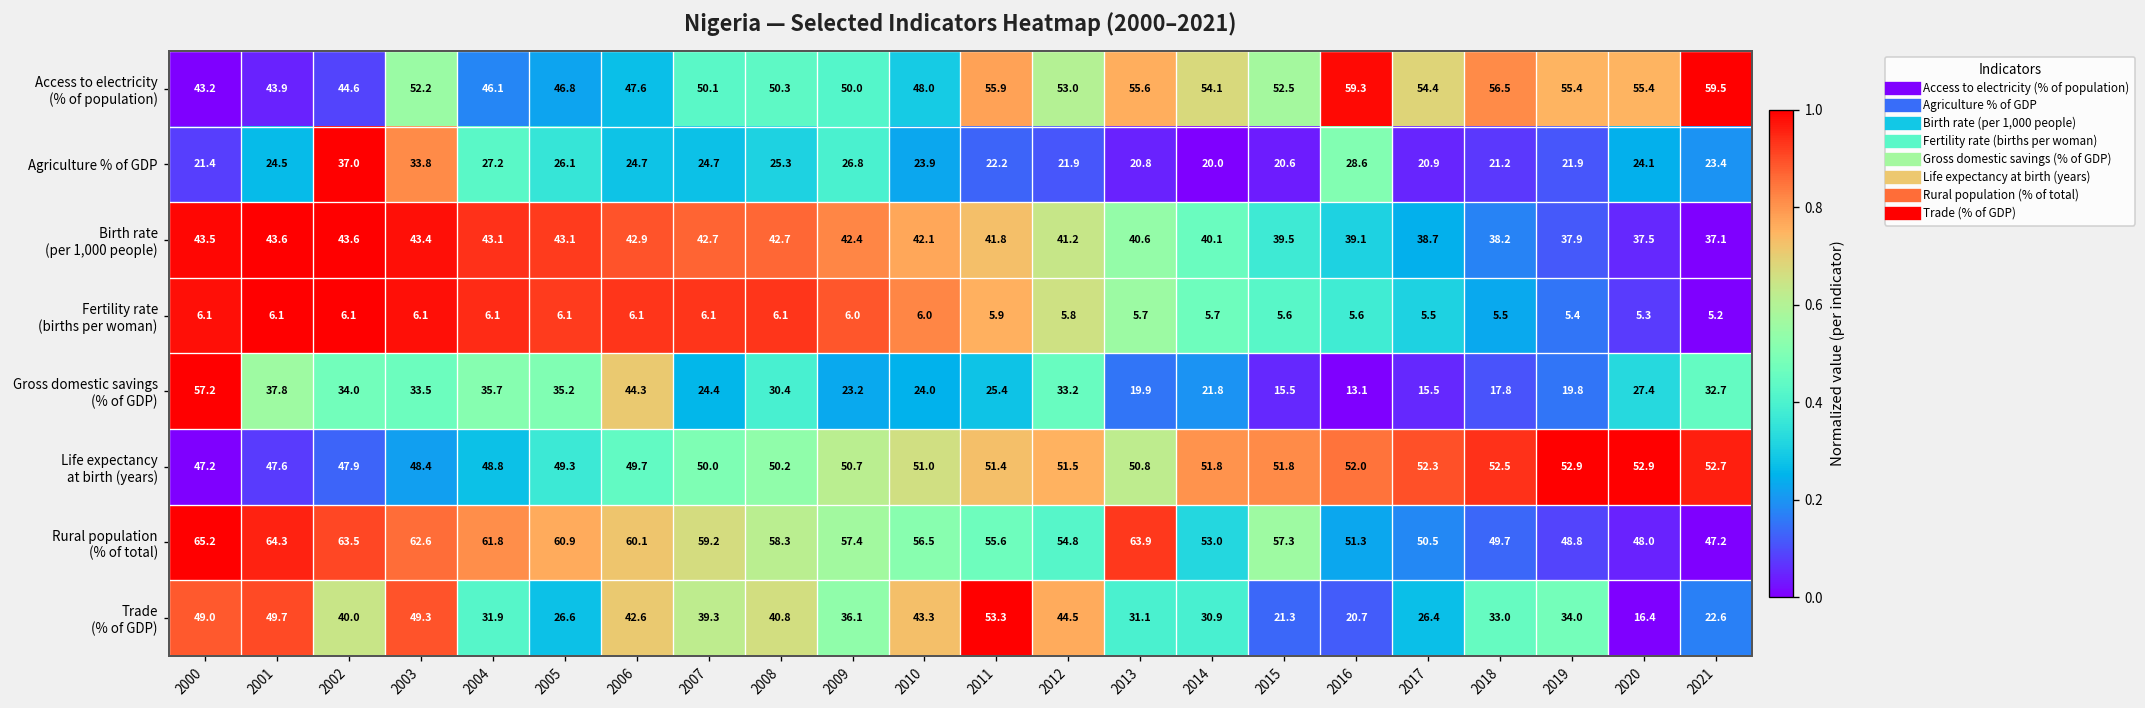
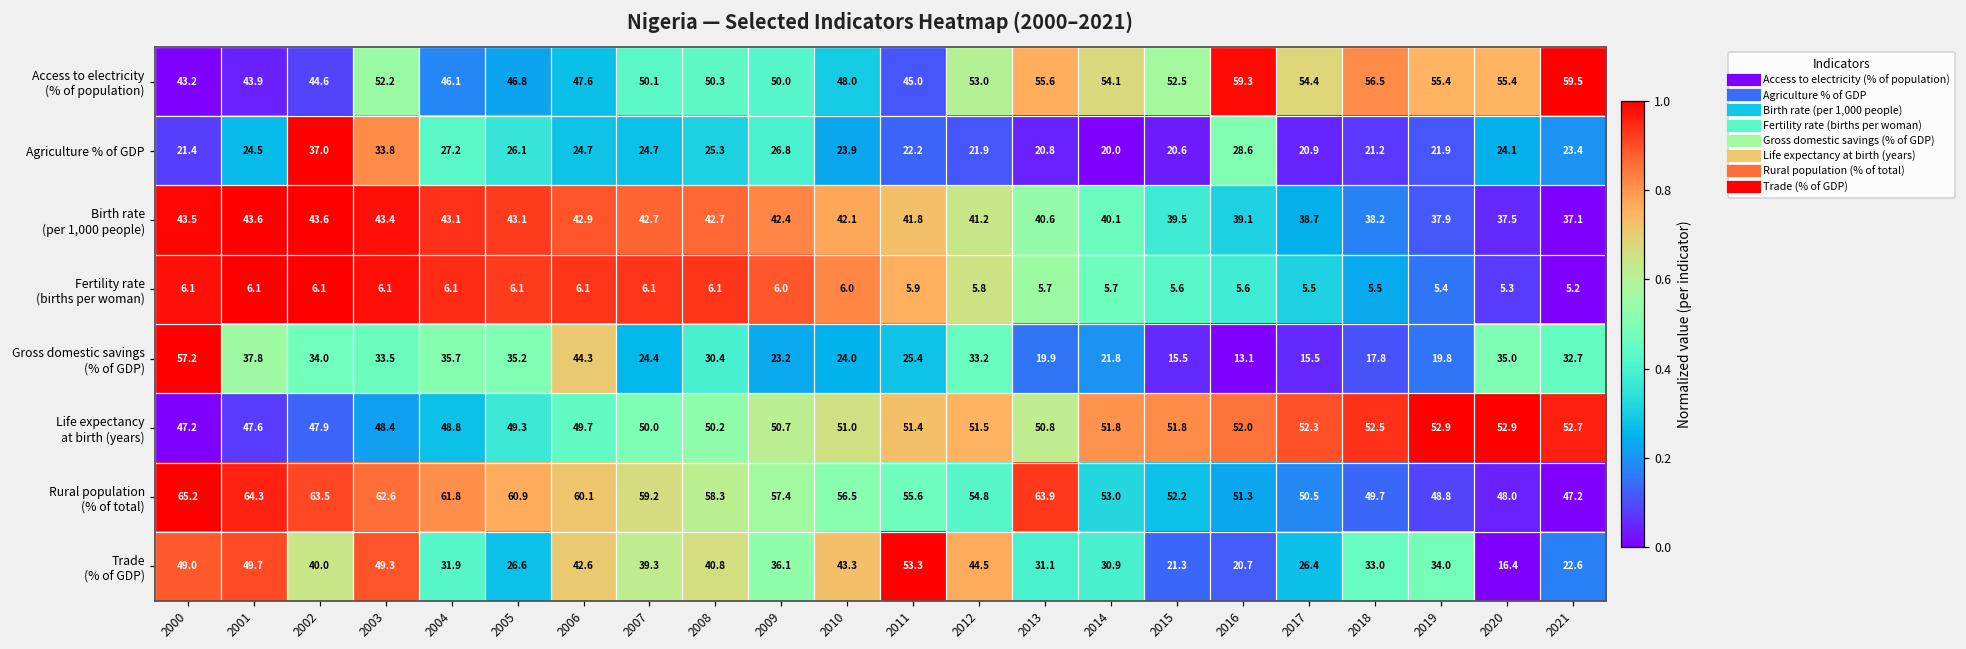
Access to electricity (% of population), 2011: 55.9 -> 45.0
Gross domestic savings (% of GDP), 2020: 27.4 -> 35.0
Rural population (% of total), 2015: 57.3 -> 52.2
